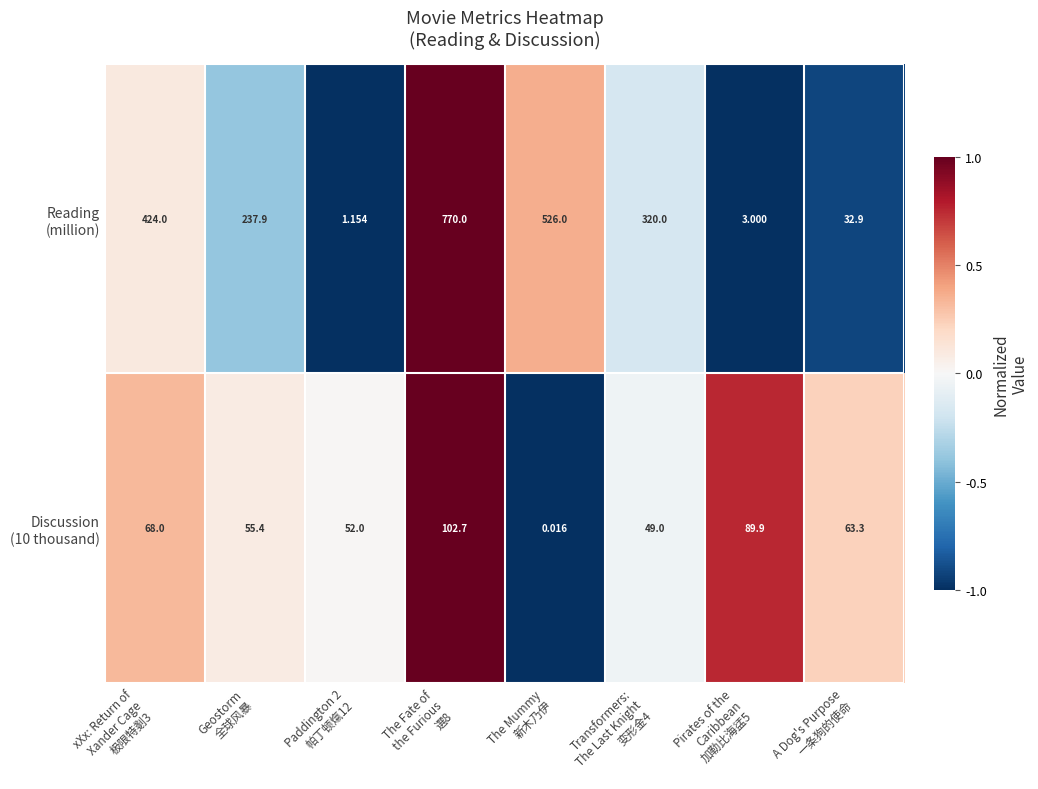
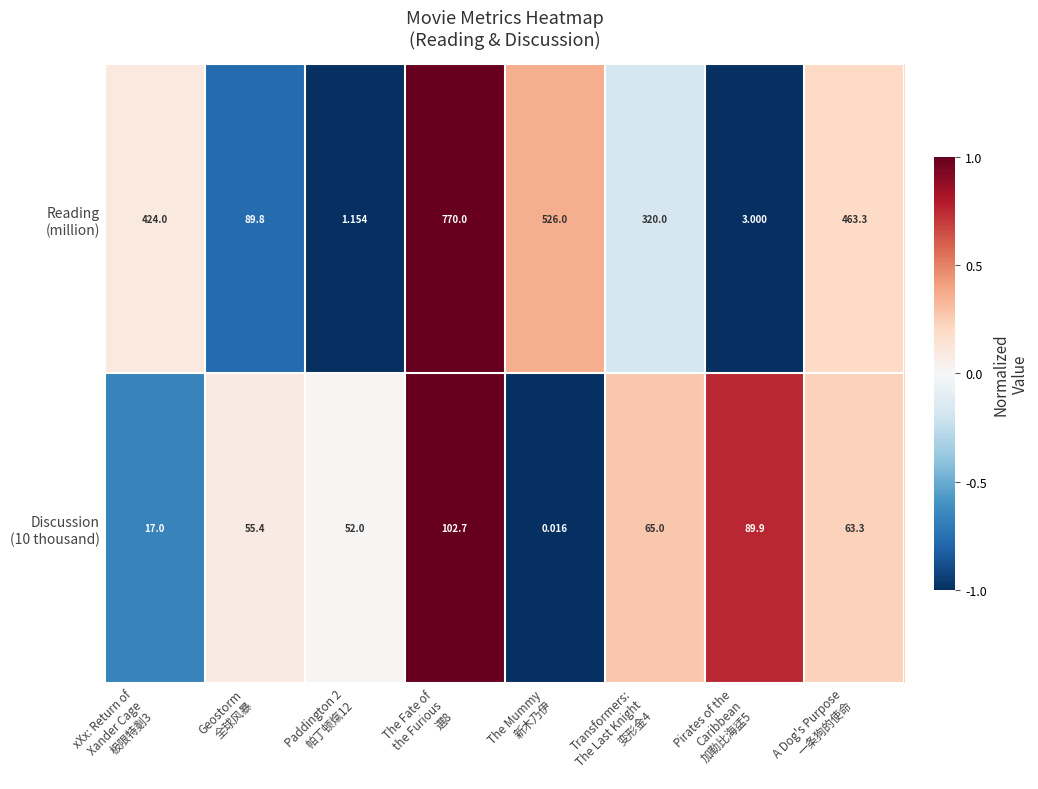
Reading (million), Geostorm 全球风暴: 237.9 -> 89.8
Reading (million), A Dog's Purpose 一条狗的使命: 32.9 -> 463.3
Discussion (10 thousand), xXx: Return of Xander Cage 极限特剗3: 68.0 -> 17.0
Discussion (10 thousand), Transformers: The Last Knight 变形金4: 49.0 -> 65.0
